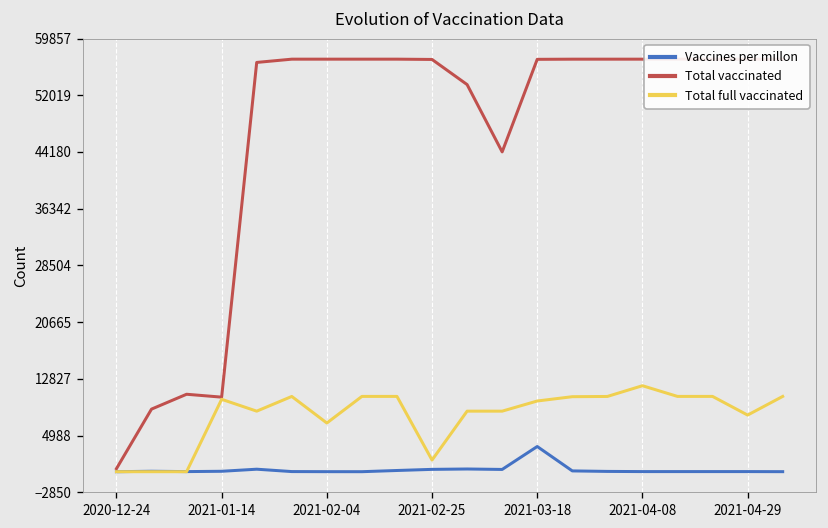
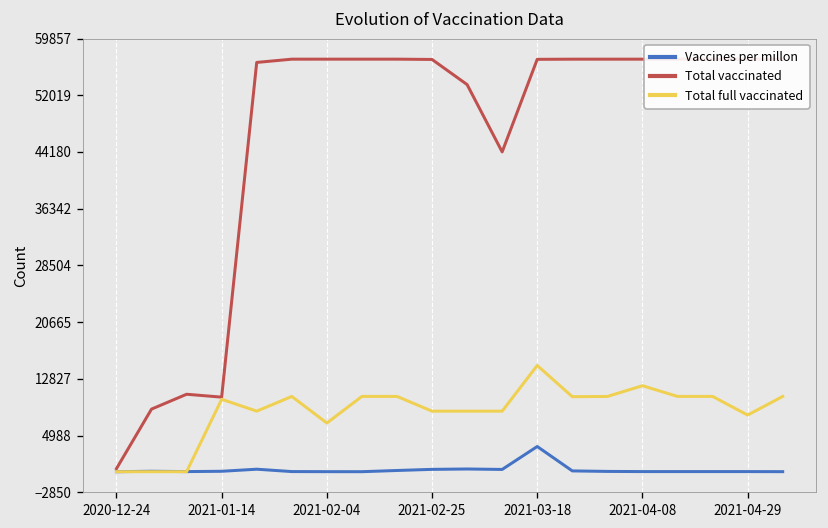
Total full vaccinated, 2021-02-25: 2000 -> 8000
Total full vaccinated, 2021-03-18: 10000 -> 15000
